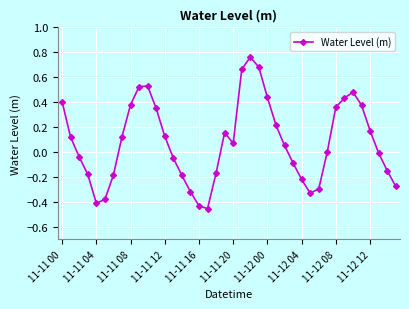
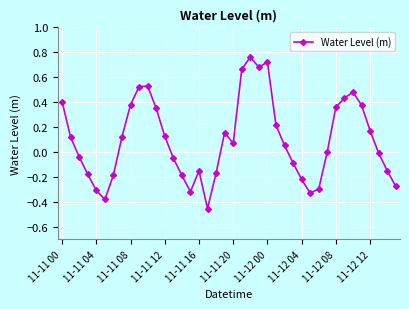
11-11 04: -0.41 -> -0.31
11-11 16: -0.43 -> -0.15
11-12 00: 0.44 -> 0.72
